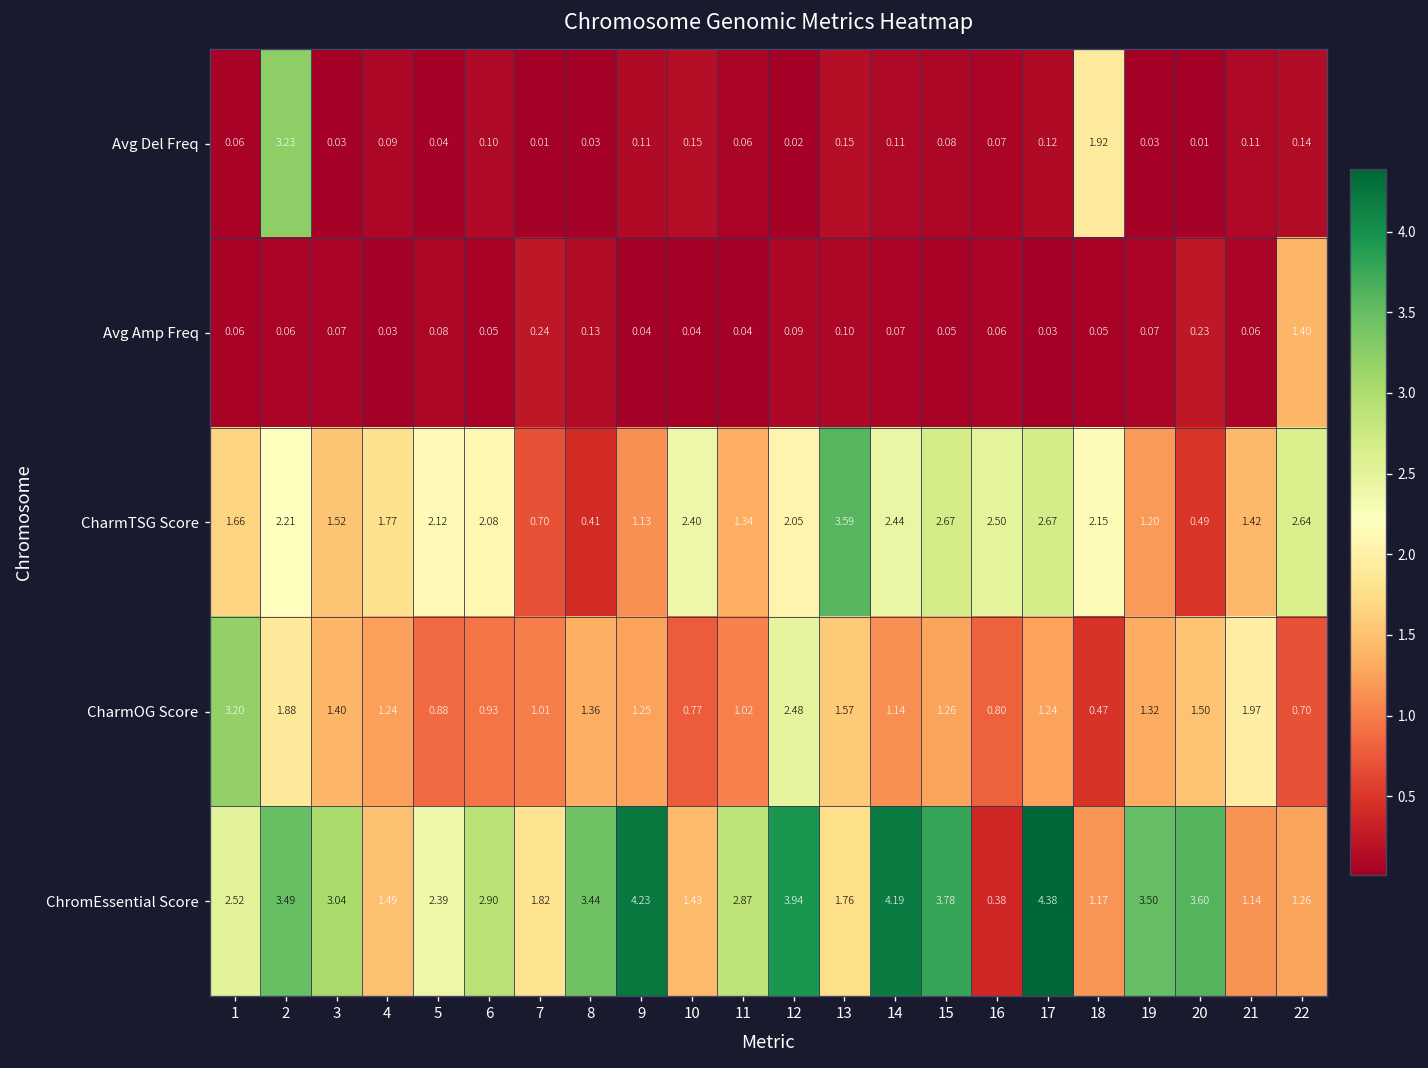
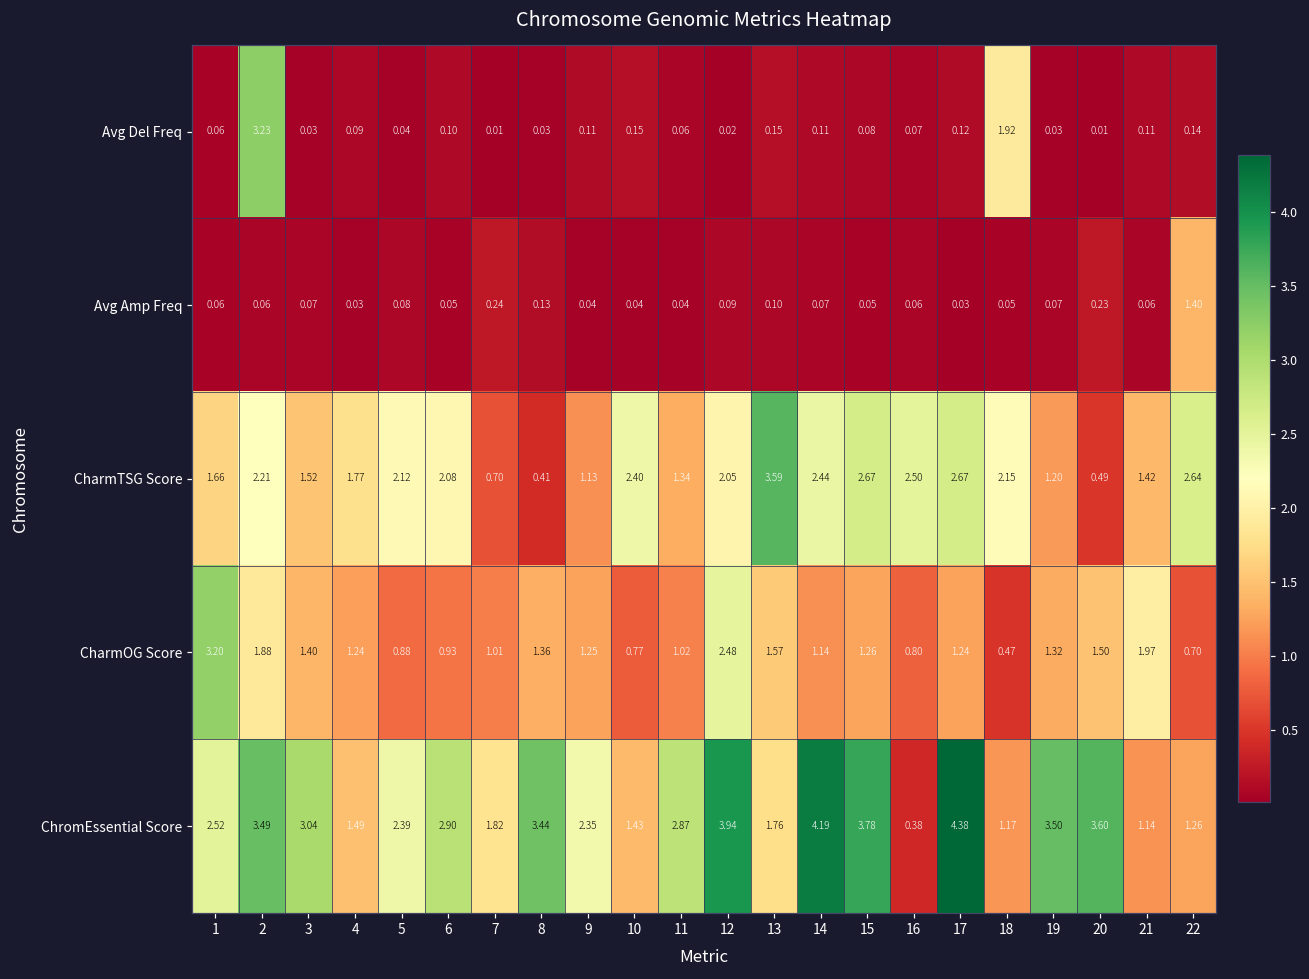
ChromEssential Score, 9: 4.23 -> 2.35
